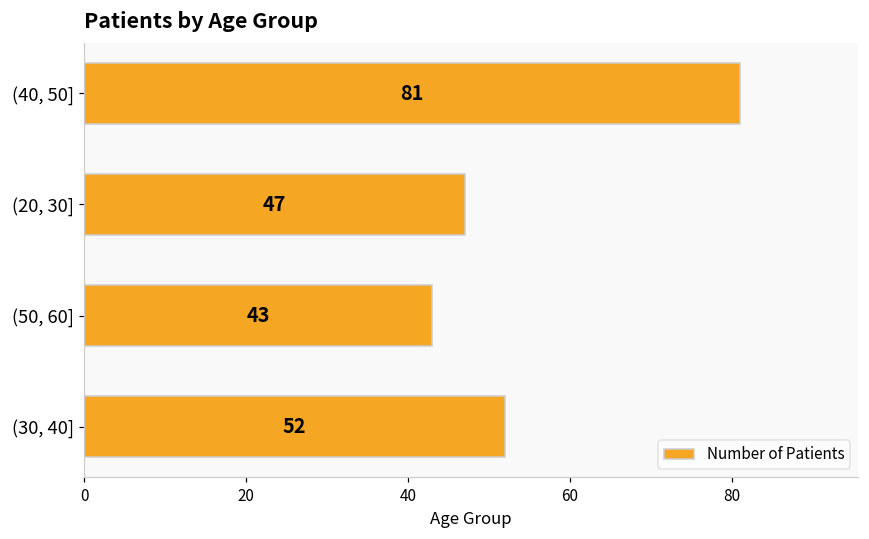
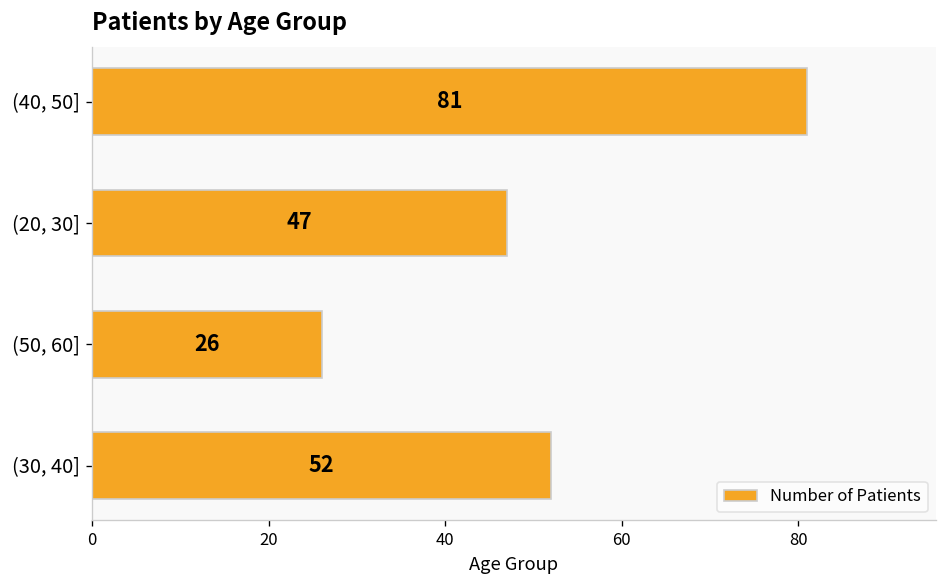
(50, 60]: 43 -> 26
